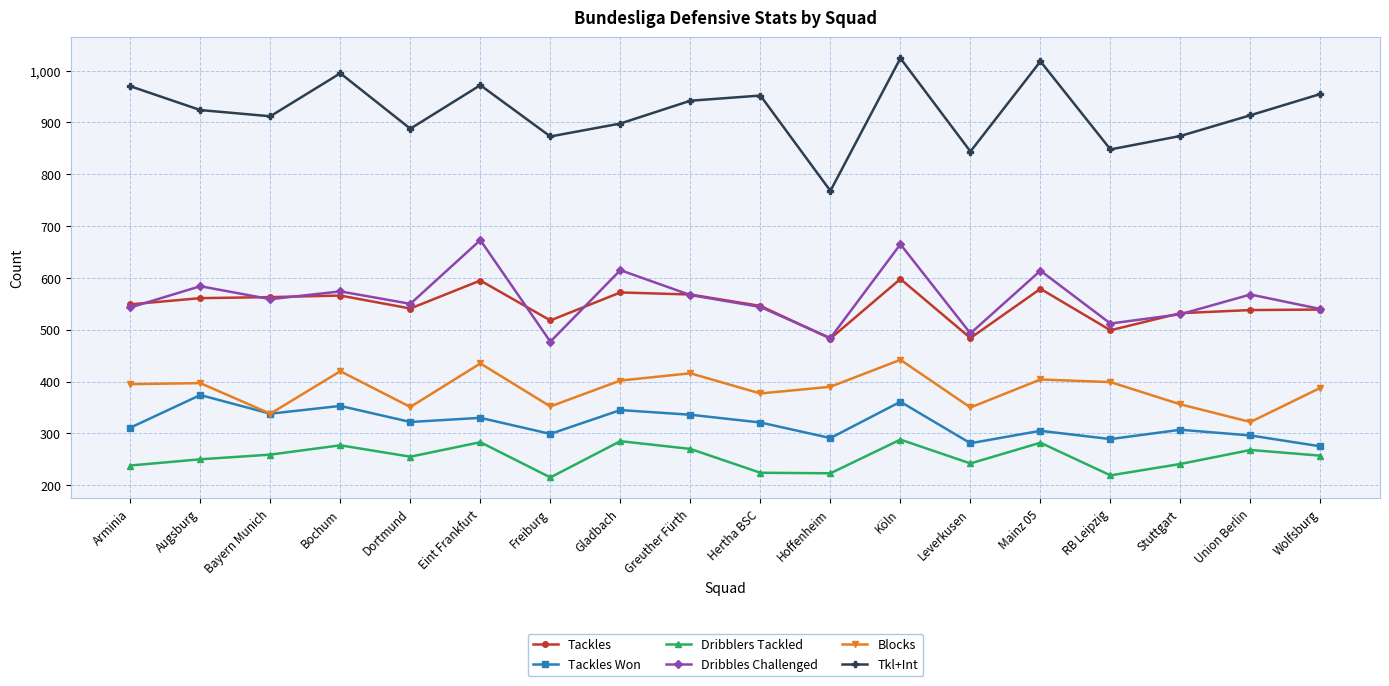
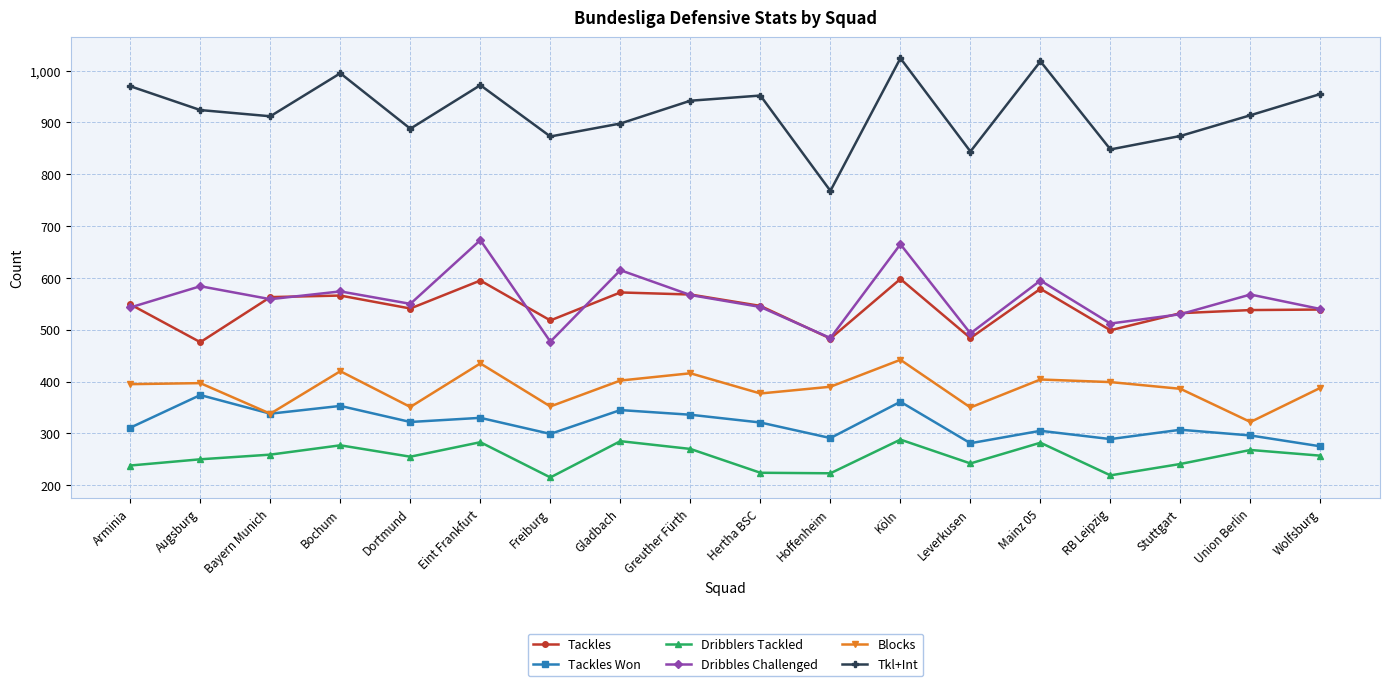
Tackles, Augsburg: 560 -> 480
Dribbles Challenged, Mainz 05: 610 -> 600
Blocks, Stuttgart: 360 -> 390
